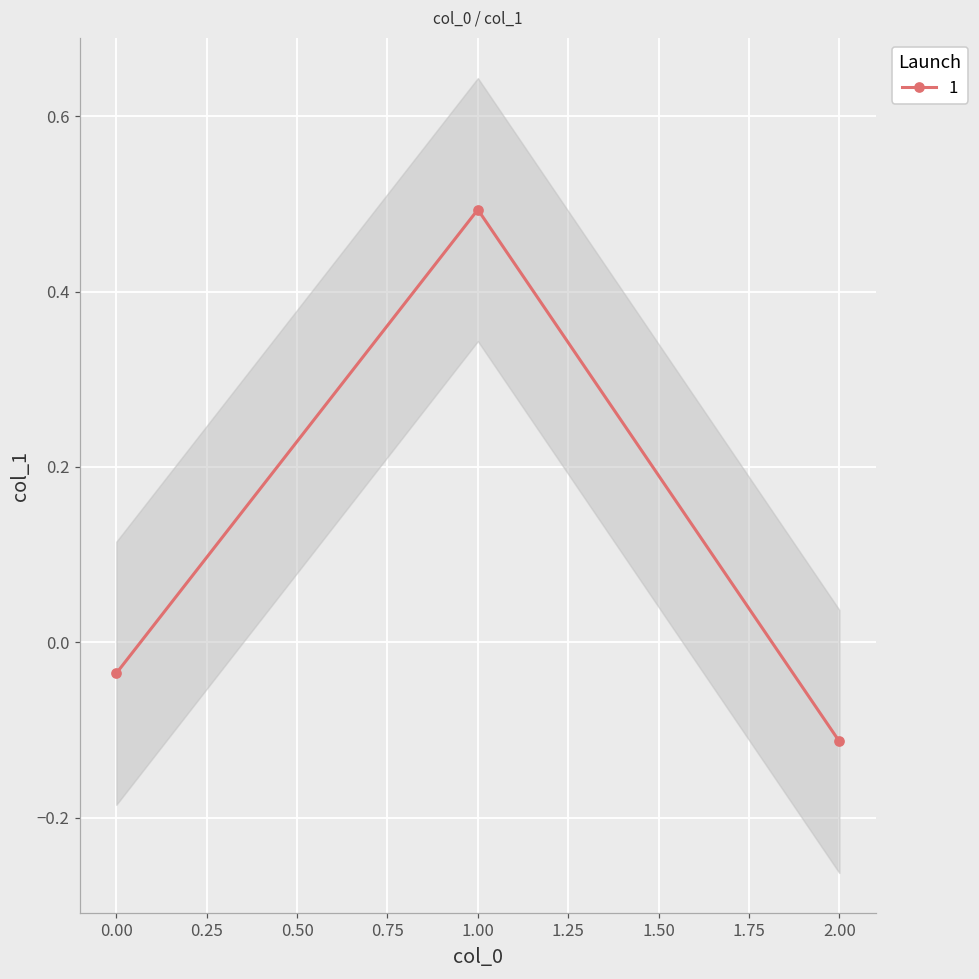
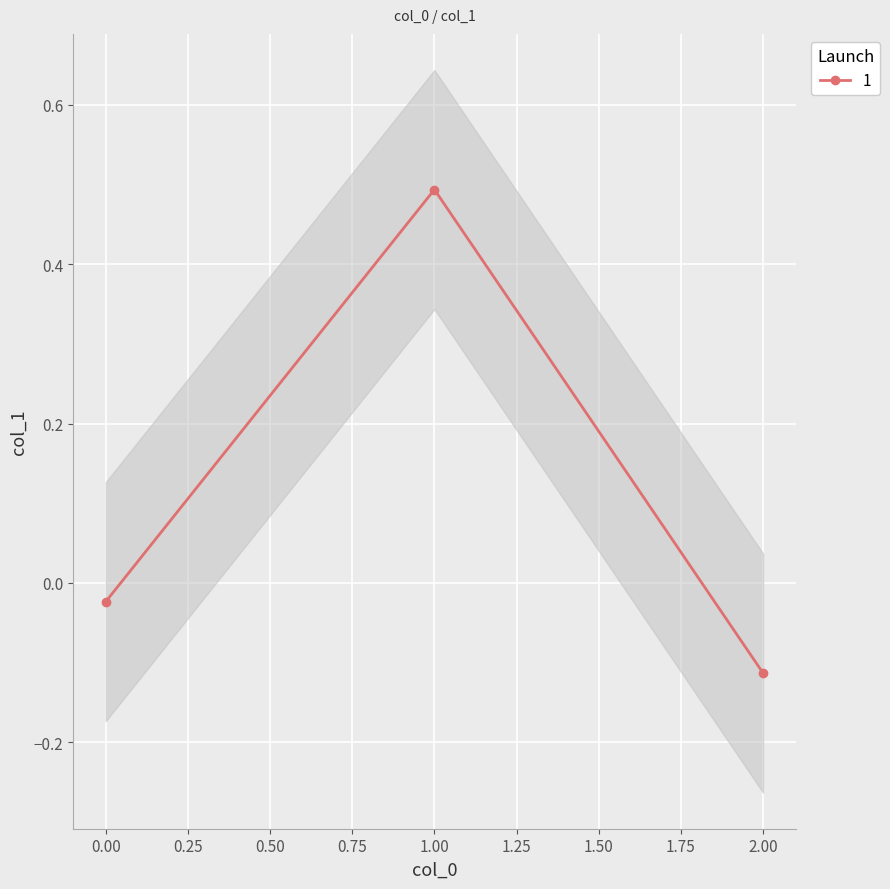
1, 0.00: -0.04 -> -0.02
